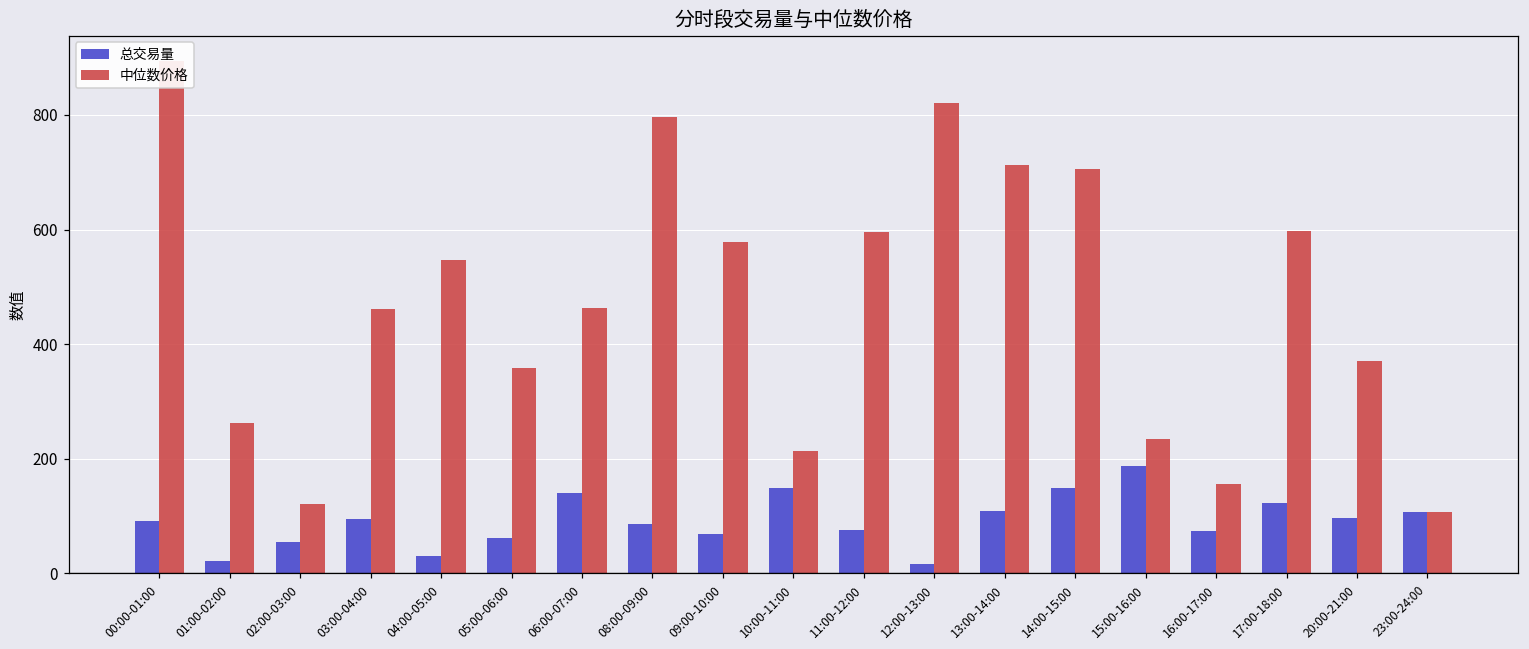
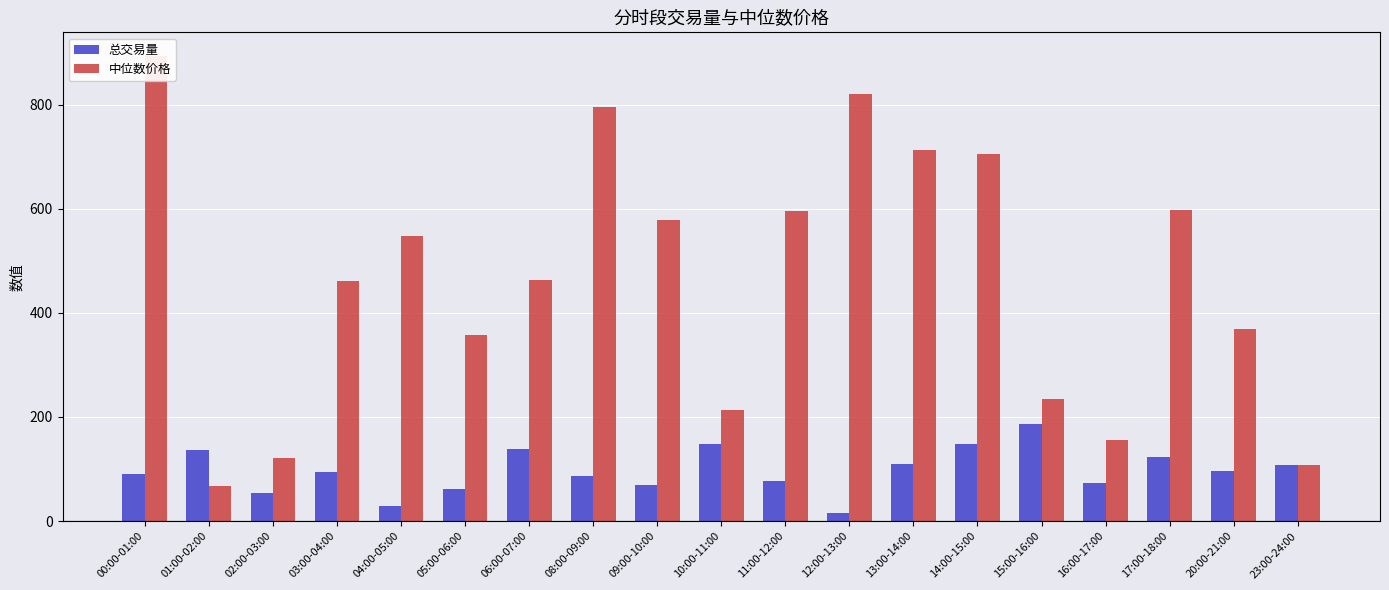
总交易量, 01:00-02:00: 20 -> 140
中位数价格, 01:00-02:00: 260 -> 70
